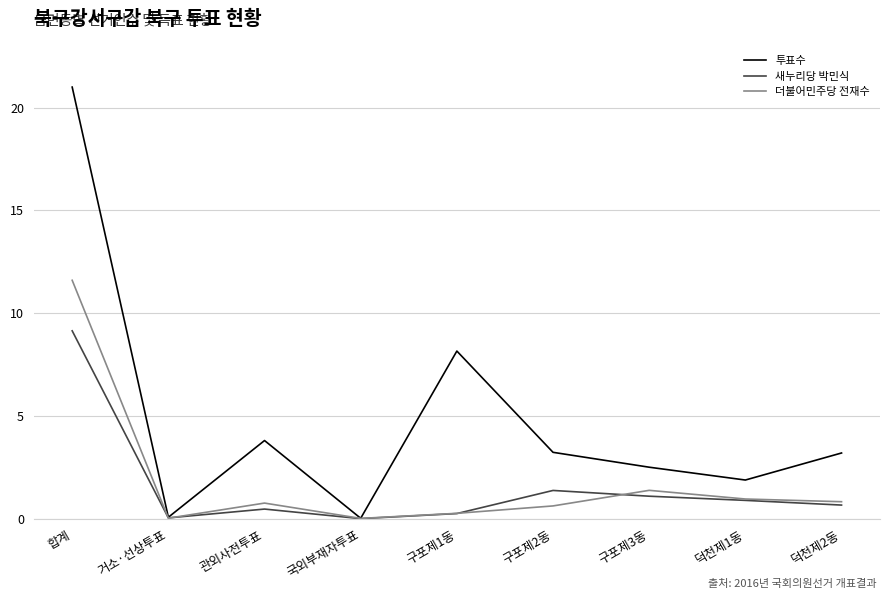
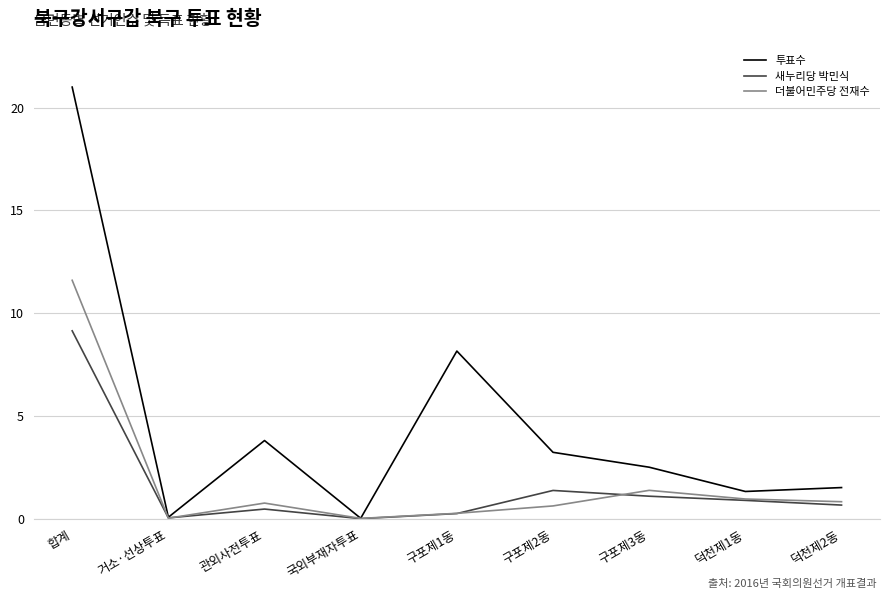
투표수, 덕천제1동: 1.9 -> 1.3
투표수, 덕천제2동: 3.2 -> 1.5
